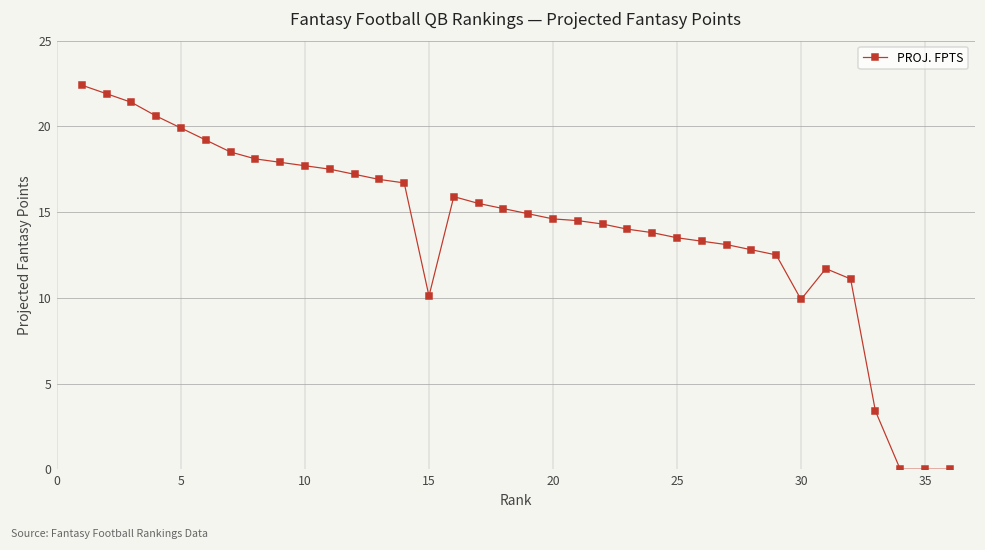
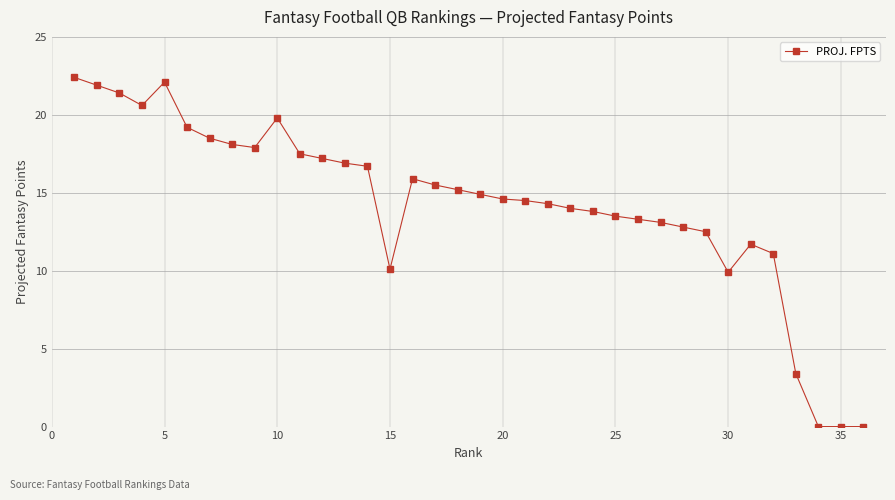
5: 19.9 -> 22.1
10: 17.7 -> 19.8
